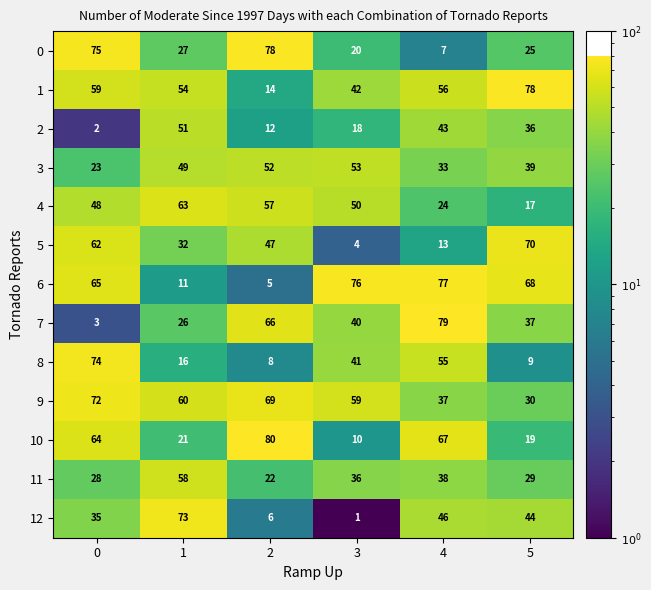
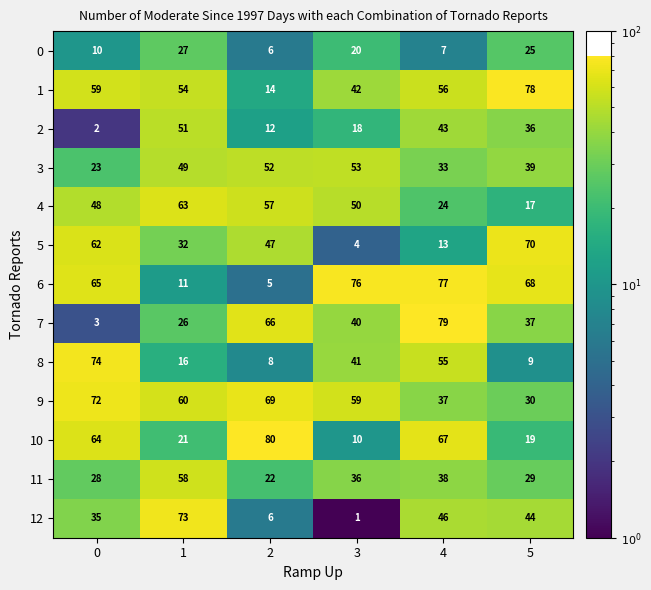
0, 0: 75 -> 10
0, 2: 78 -> 6
